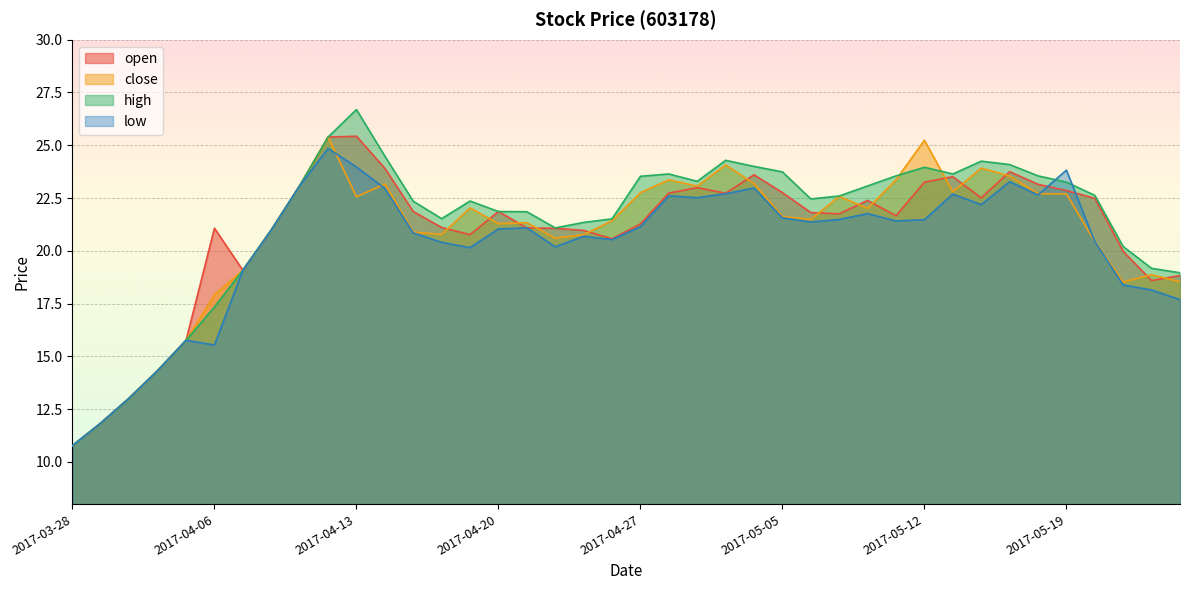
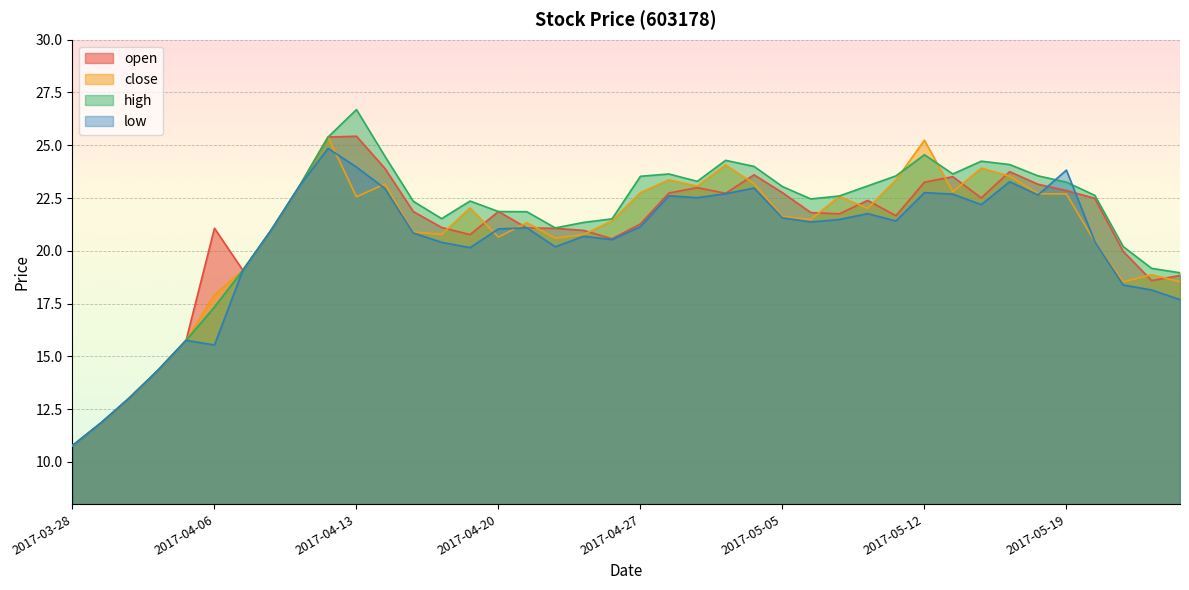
close, 2017-04-20: 21.3 -> 20.7
high, 2017-05-05: 23.7 -> 23.0
high, 2017-05-12: 24.0 -> 24.6
low, 2017-05-12: 21.5 -> 22.8
